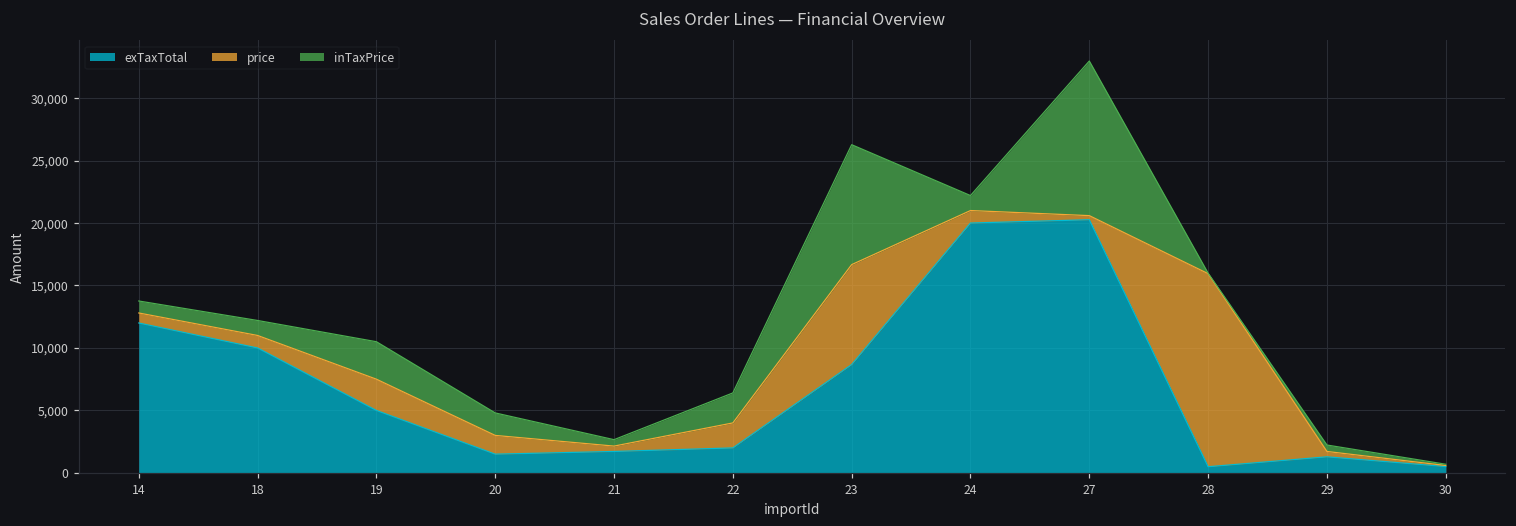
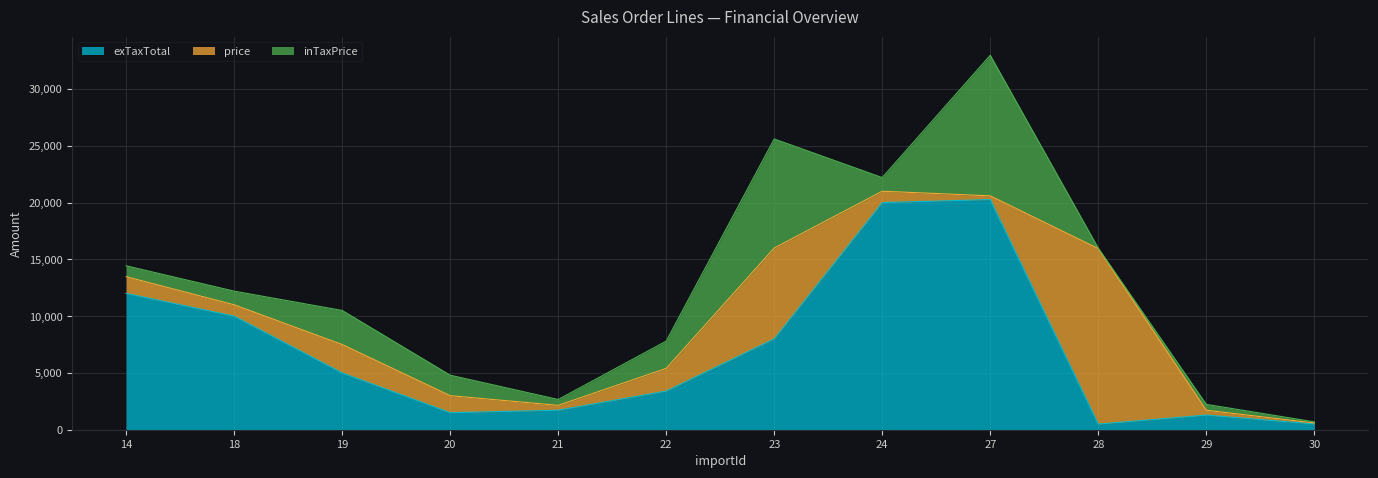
price, 14: 800 -> 1,500
exTaxTotal, 22: 2,000 -> 3,400
exTaxTotal, 23: 8,700 -> 8,000
